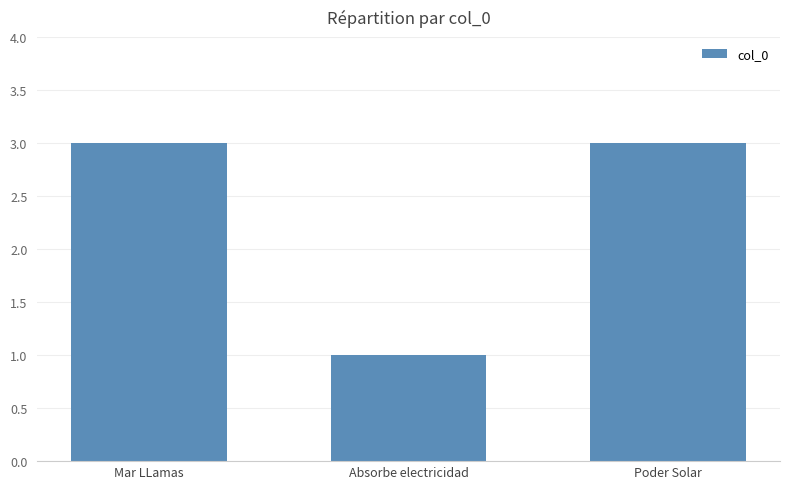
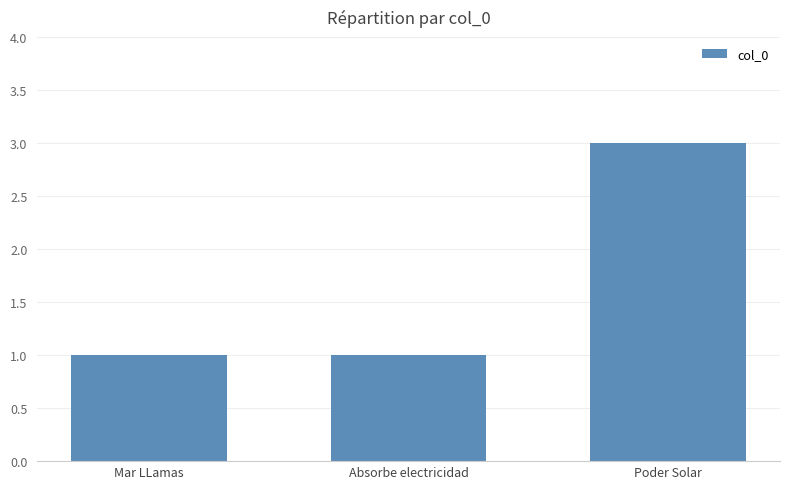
Mar LLamas: 3 -> 1
